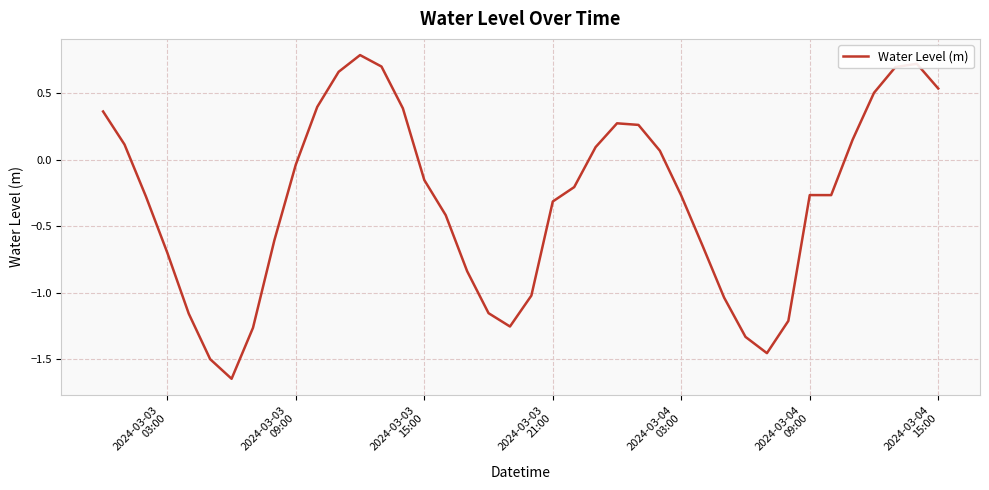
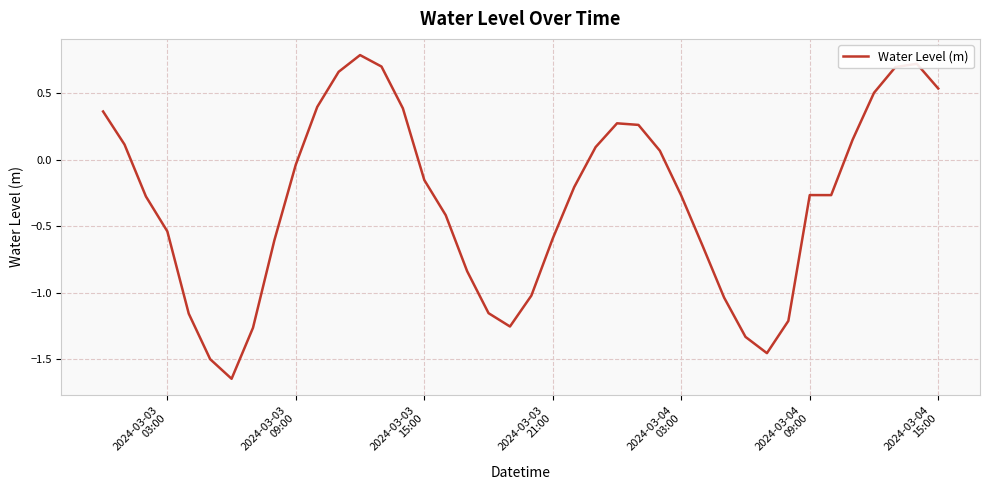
2024-03-03 03:00: -0.70 -> -0.54
2024-03-03 21:00: -0.32 -> -0.59
